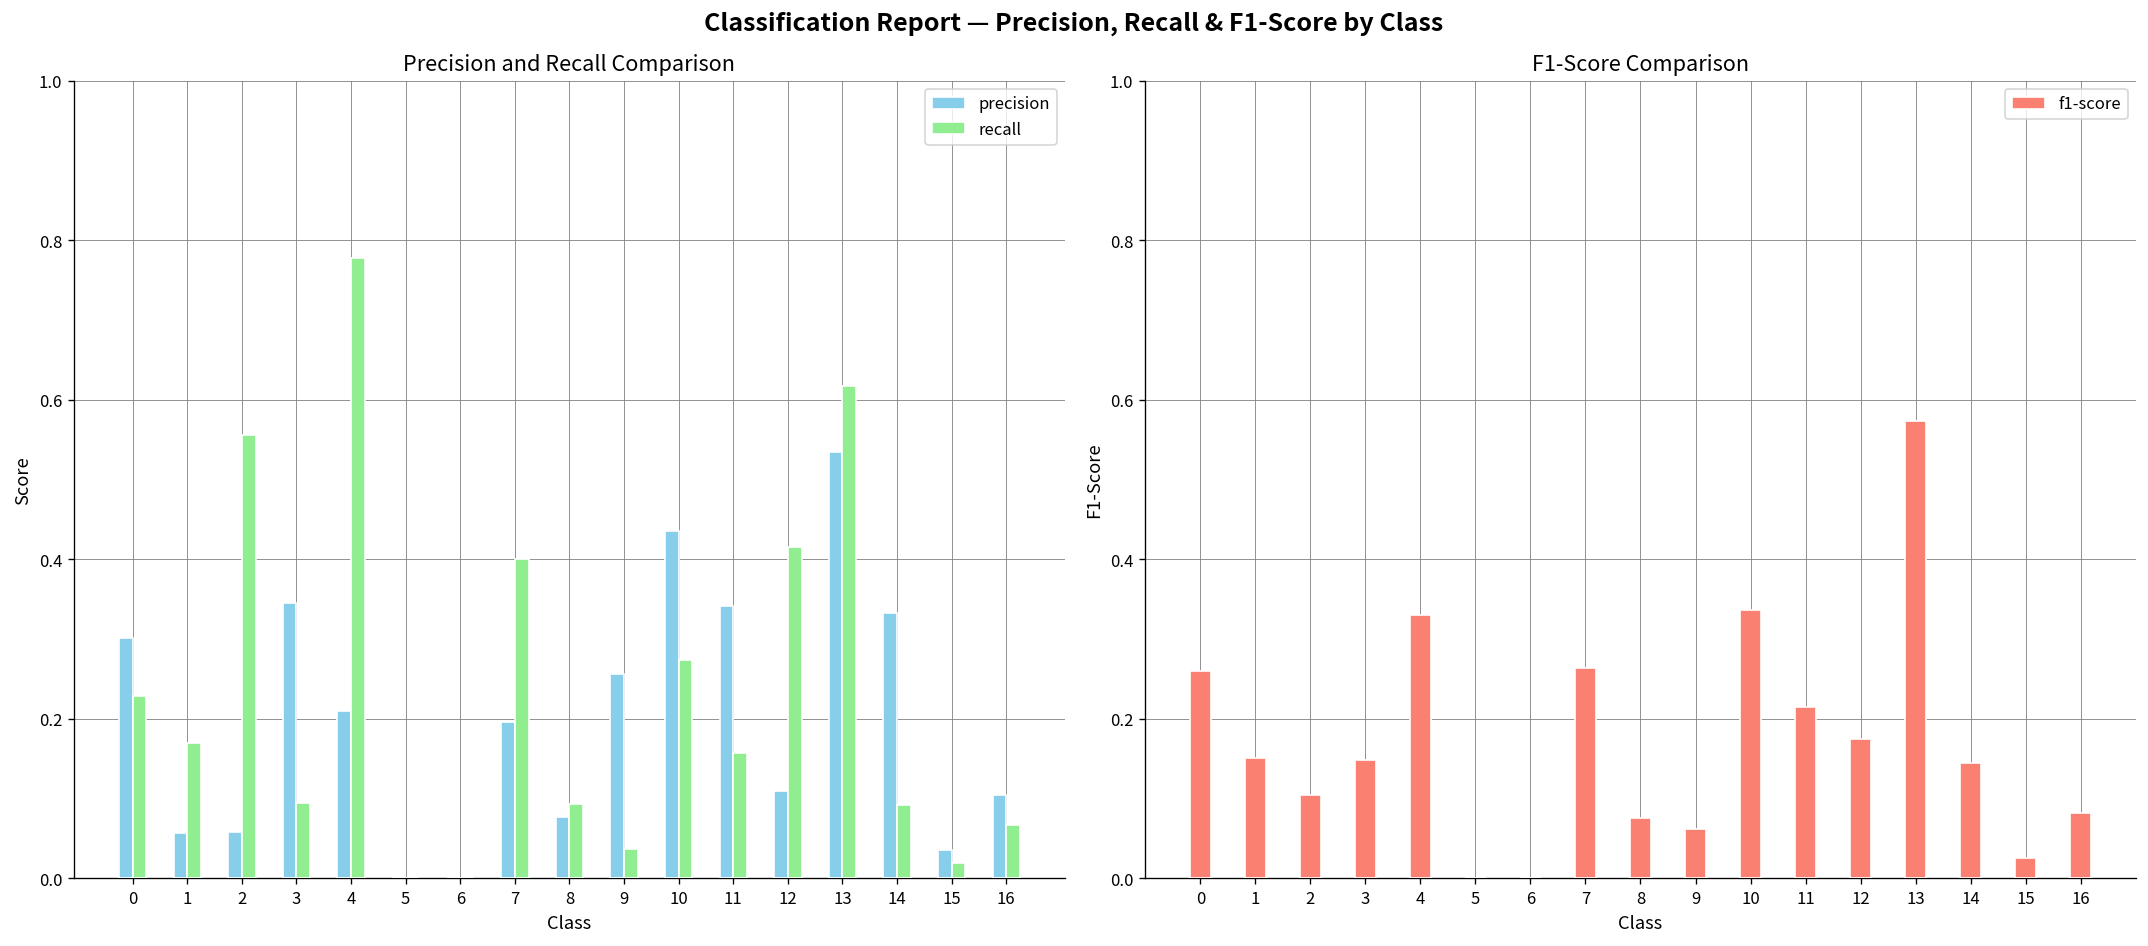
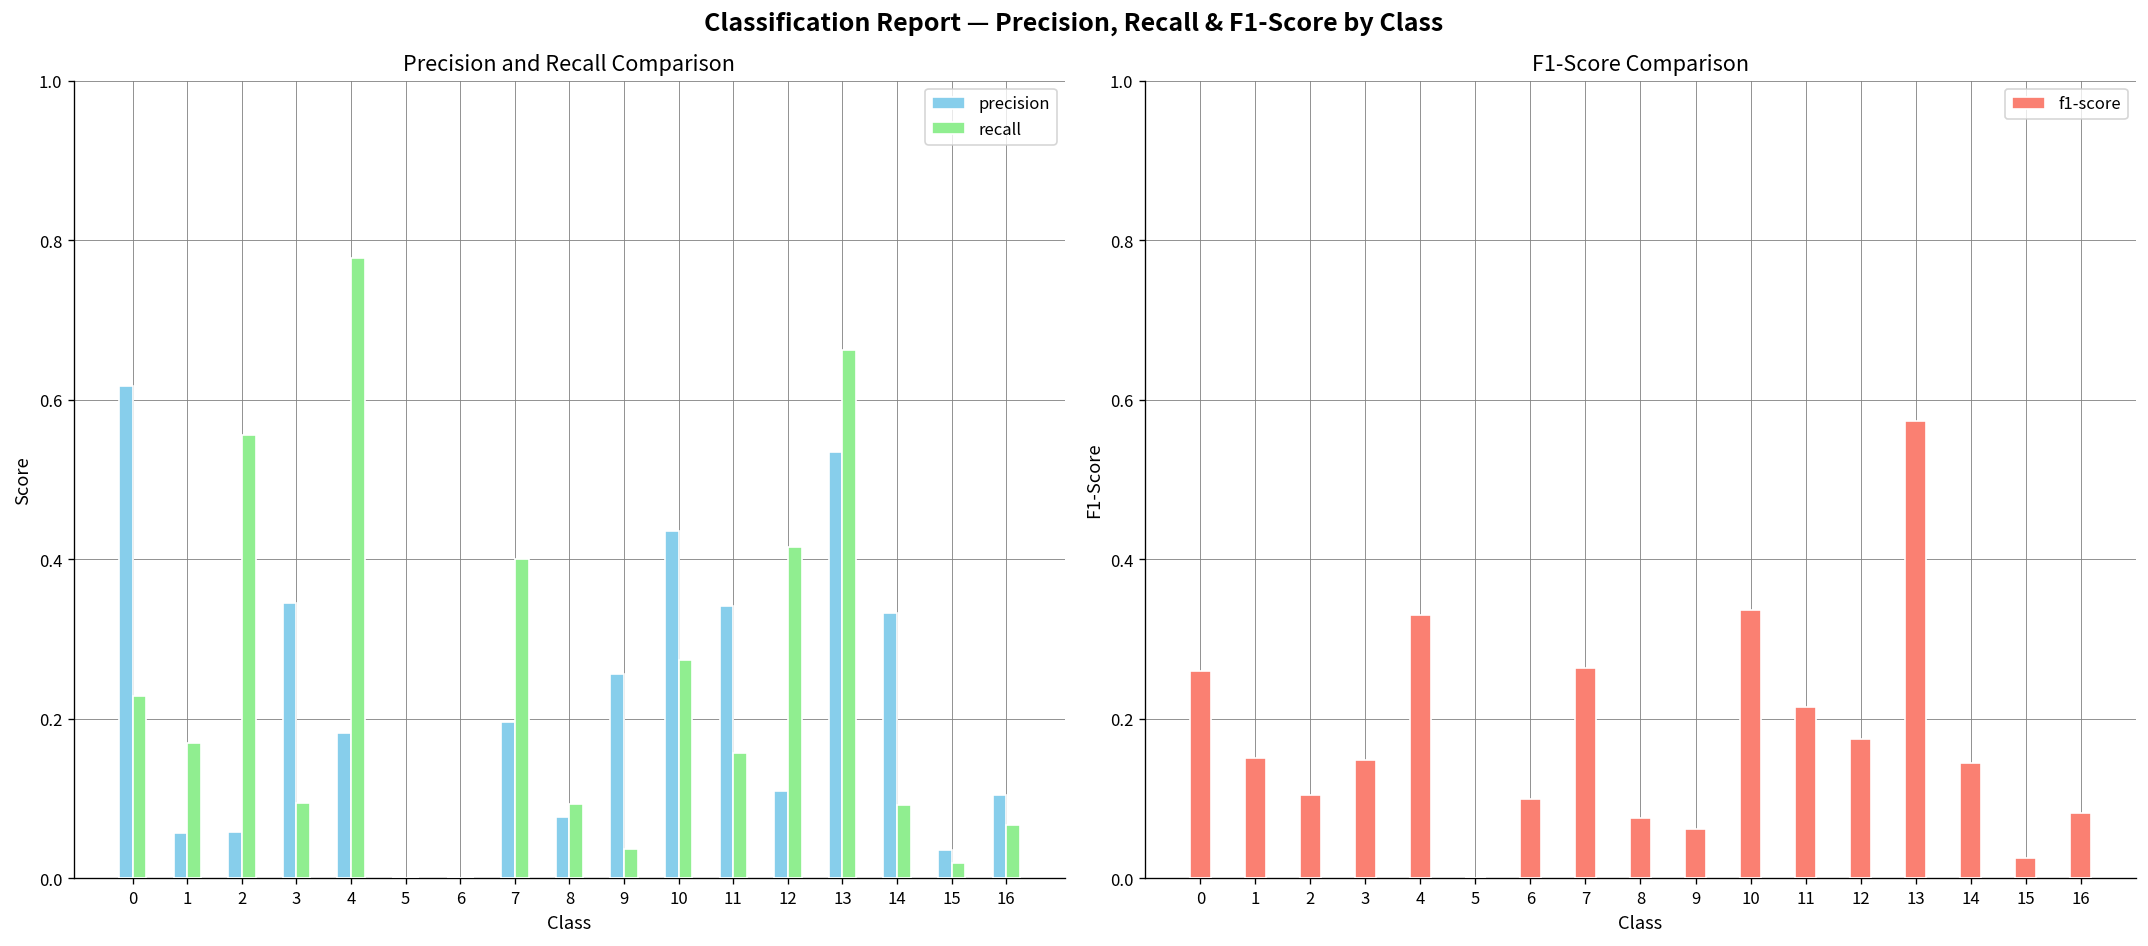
Precision and Recall Comparison, precision, 0: 0.30 -> 0.62
Precision and Recall Comparison, precision, 4: 0.21 -> 0.18
Precision and Recall Comparison, recall, 13: 0.62 -> 0.66
F1-Score Comparison, 6: 0.0 -> 0.1
